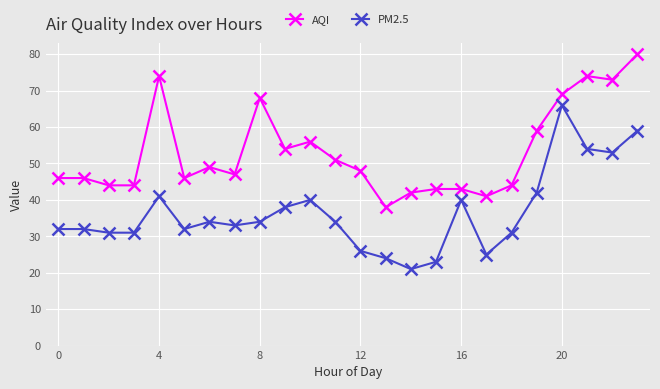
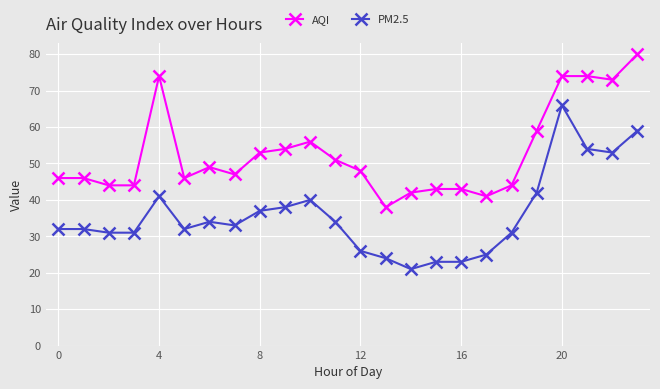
AQI, 8: 68 -> 53
PM2.5, 8: 34 -> 37
PM2.5, 16: 40 -> 23
AQI, 20: 69 -> 74
